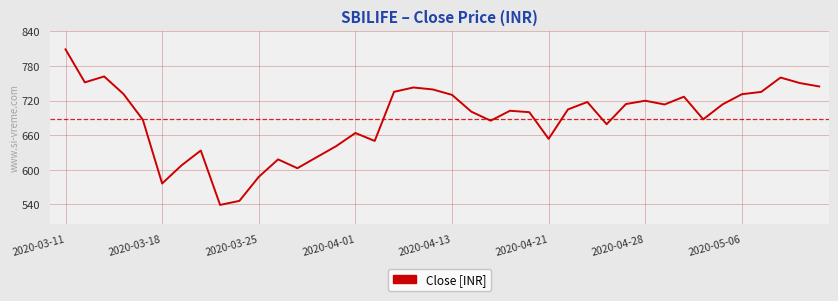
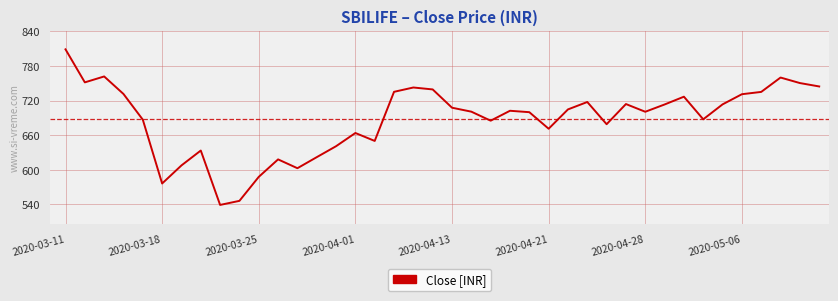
2020-04-13: 730 -> 710
2020-04-21: 650 -> 670
2020-04-28: 720 -> 700
